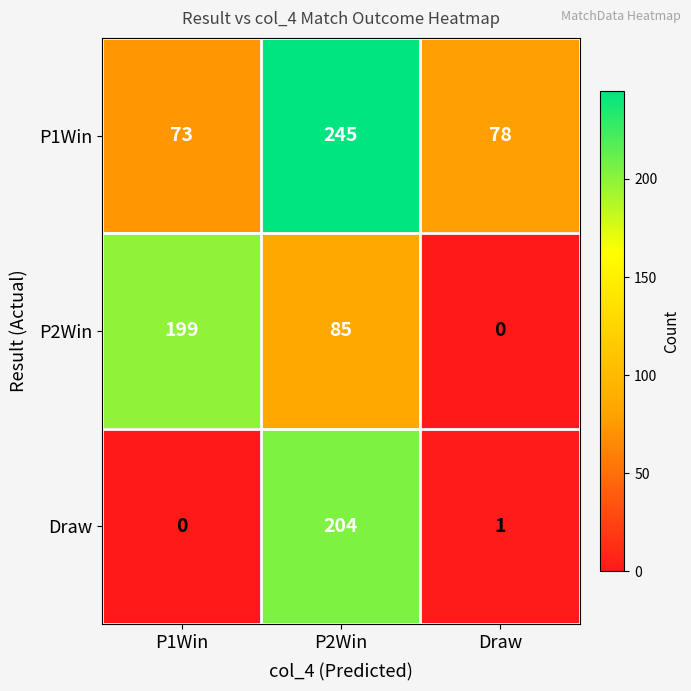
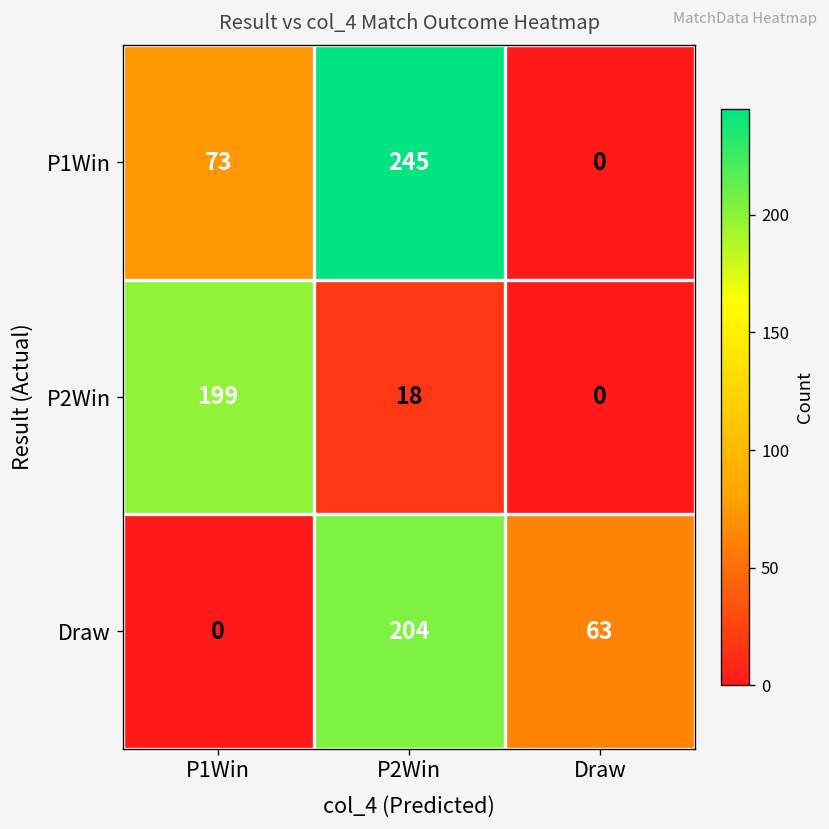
P1Win, Draw: 78 -> 0
P2Win, P2Win: 85 -> 18
Draw, Draw: 1 -> 63
